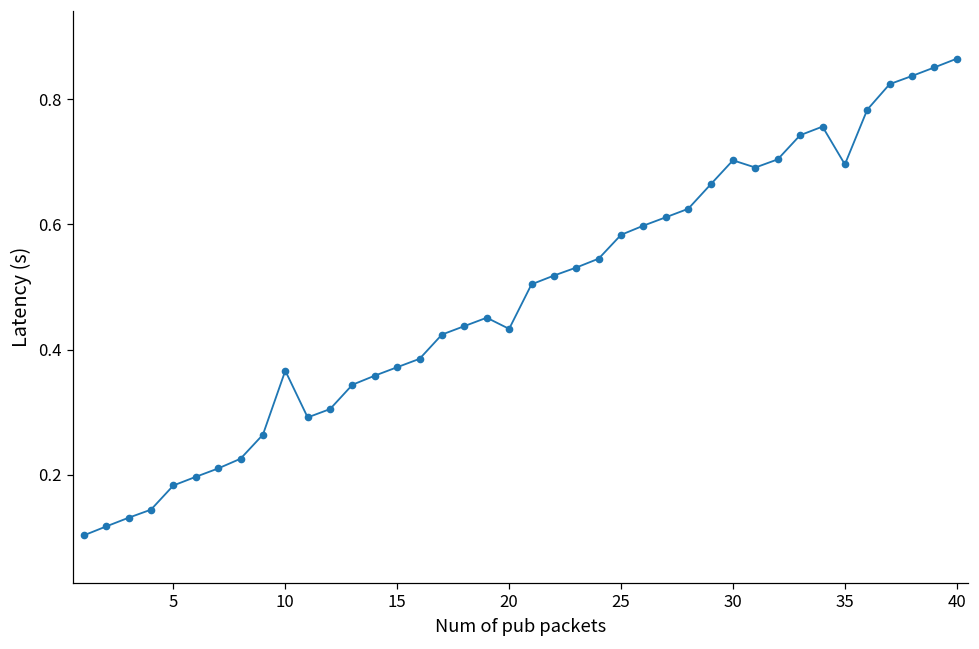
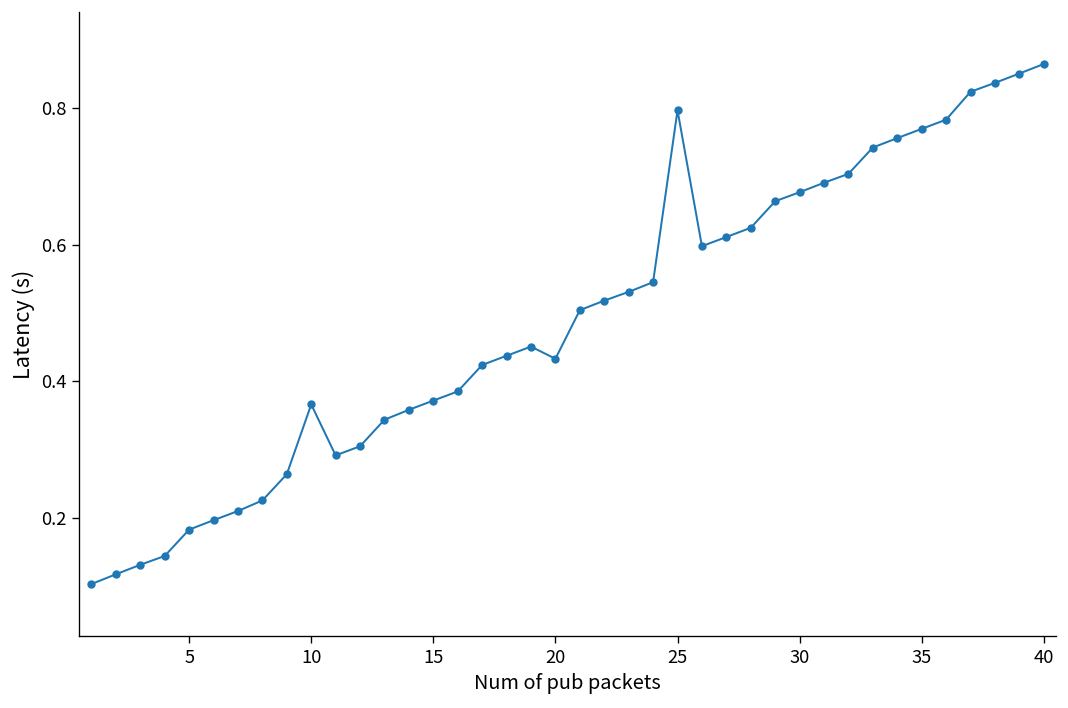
25: 0.58 -> 0.80
30: 0.70 -> 0.68
35: 0.70 -> 0.77
